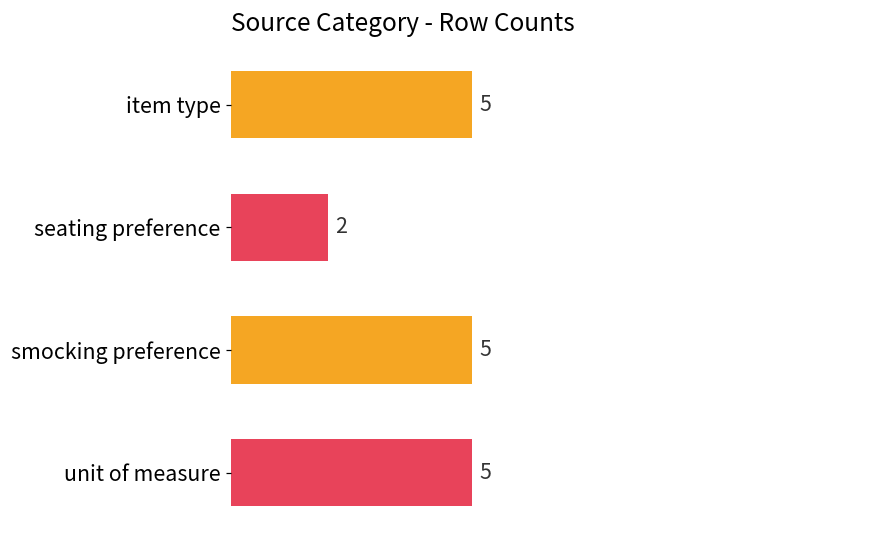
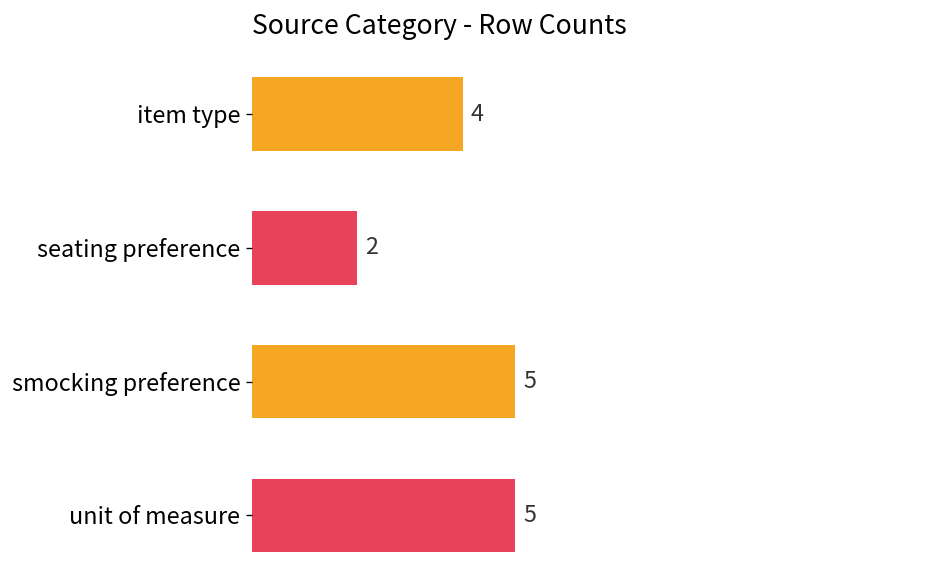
item type: 5 -> 4
